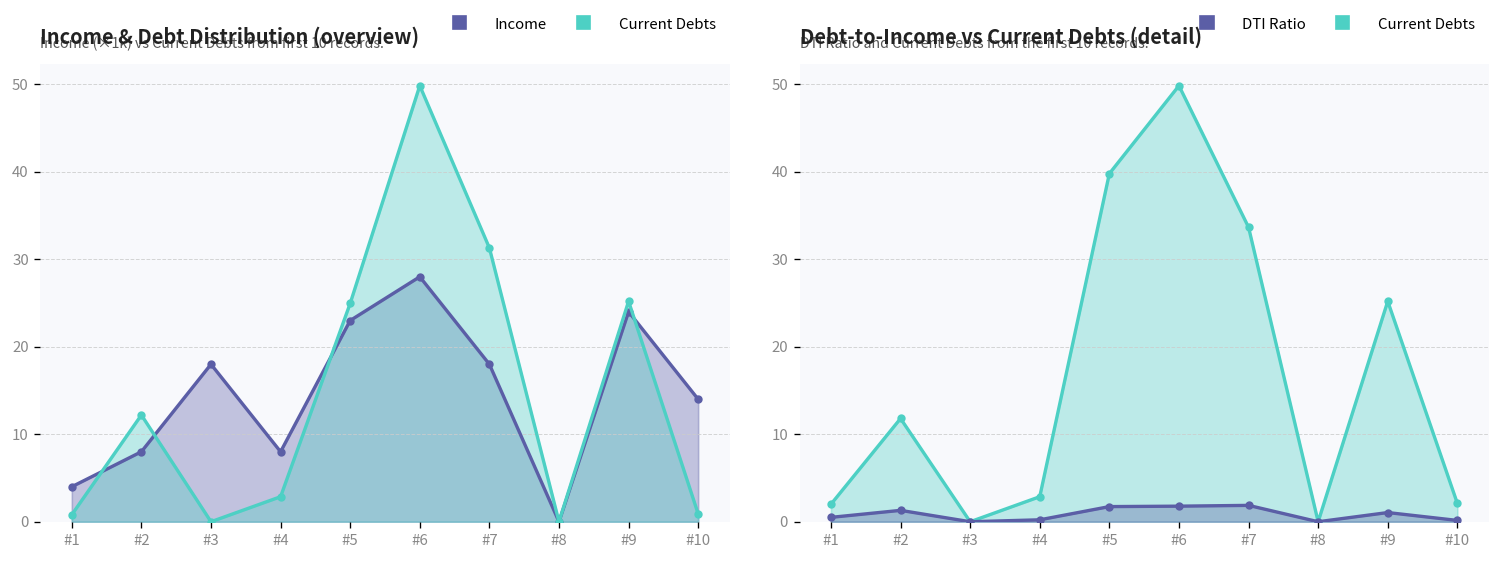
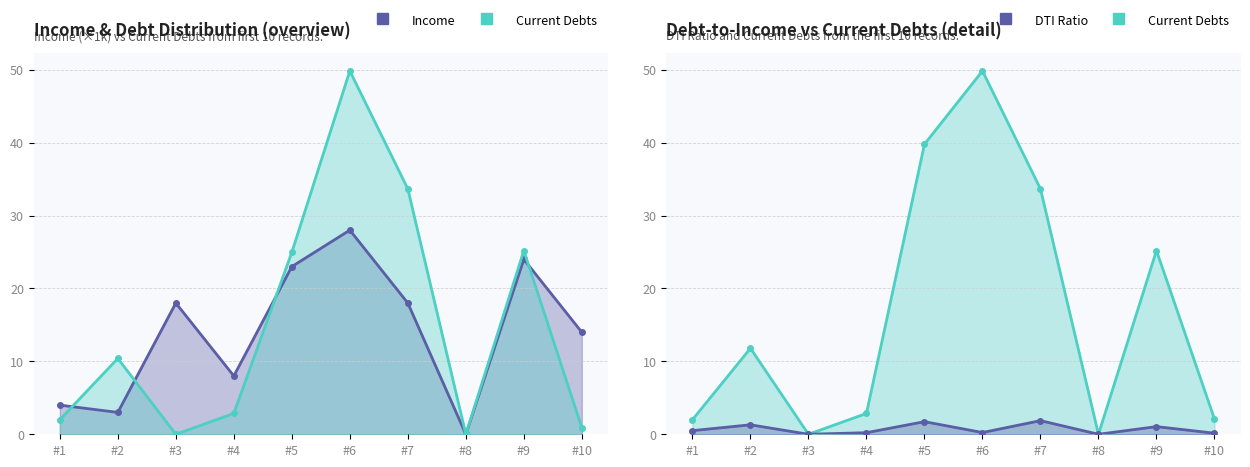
Income & Debt Distribution (overview), Current Debts, #1: 1 -> 2
Income & Debt Distribution (overview), Income, #2: 8 -> 3
Income & Debt Distribution (overview), Current Debts, #2: 12 -> 10
Income & Debt Distribution (overview), Current Debts, #7: 31 -> 34
Debt-to-Income vs Current Debts (detail), DTI Ratio, #6: 2 -> 0
